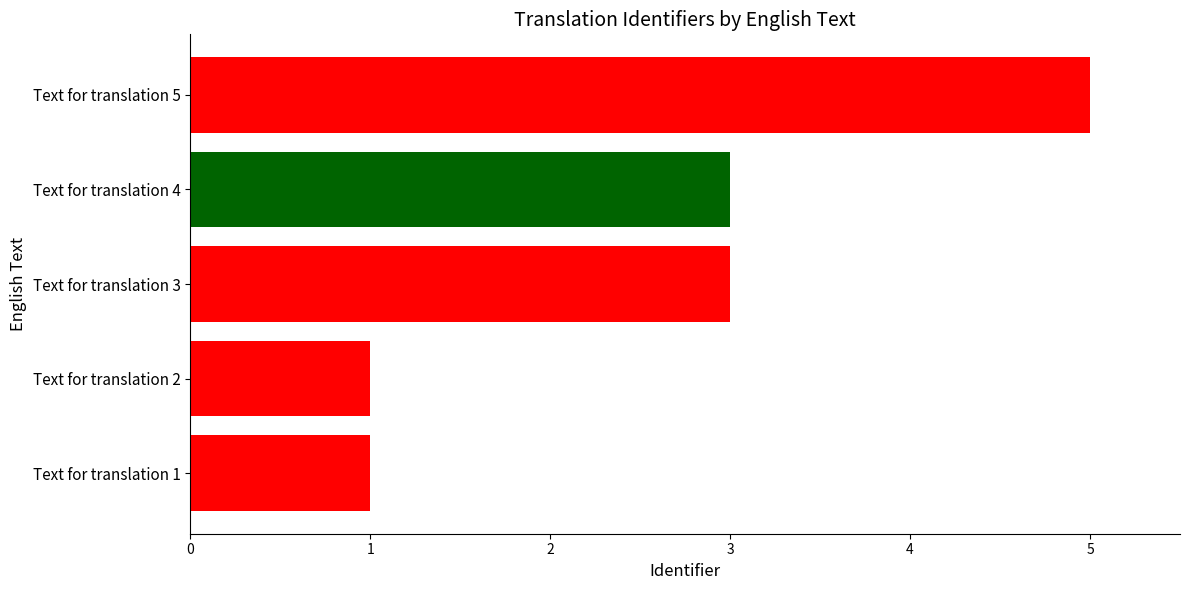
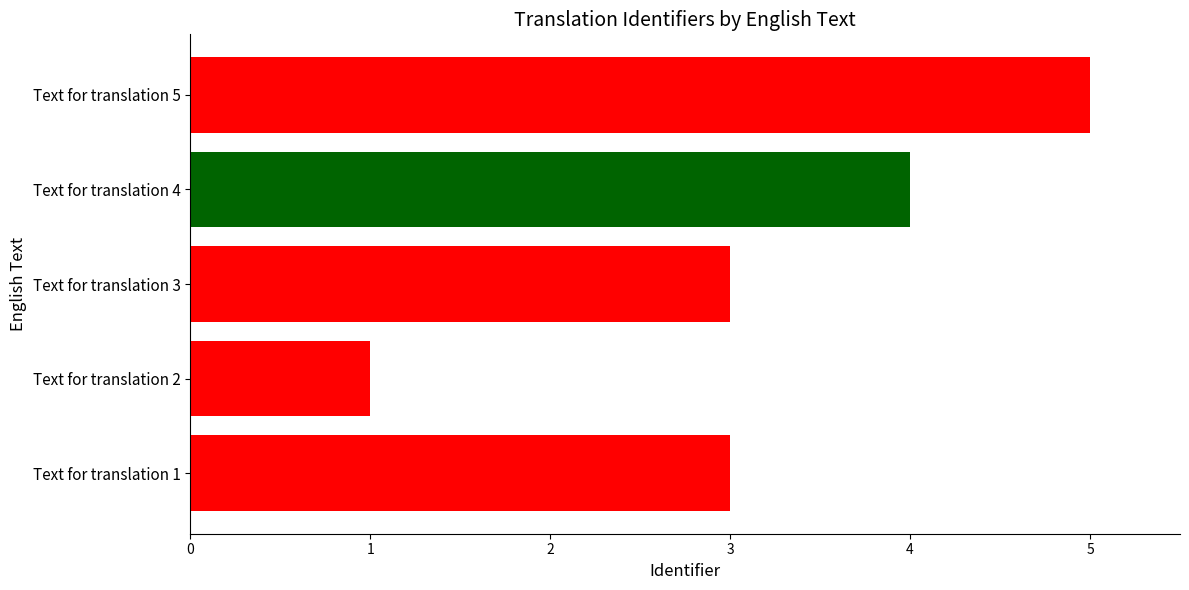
Text for translation 4: 3 -> 4
Text for translation 1: 1 -> 3
